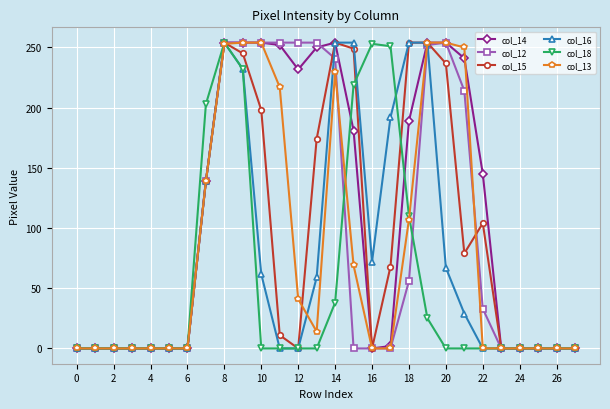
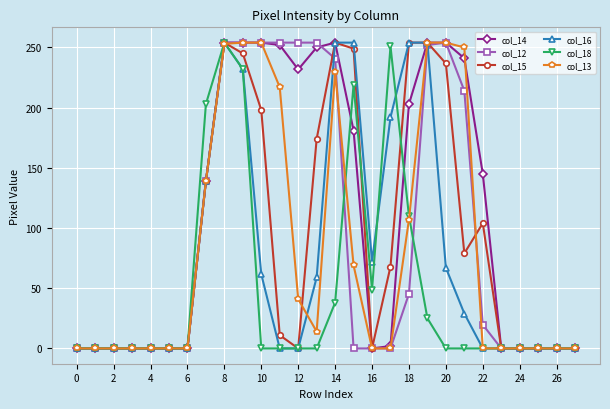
col_18, 16: 253 -> 49
col_14, 18: 189 -> 203
col_12, 18: 56 -> 45
col_12, 22: 33 -> 20
